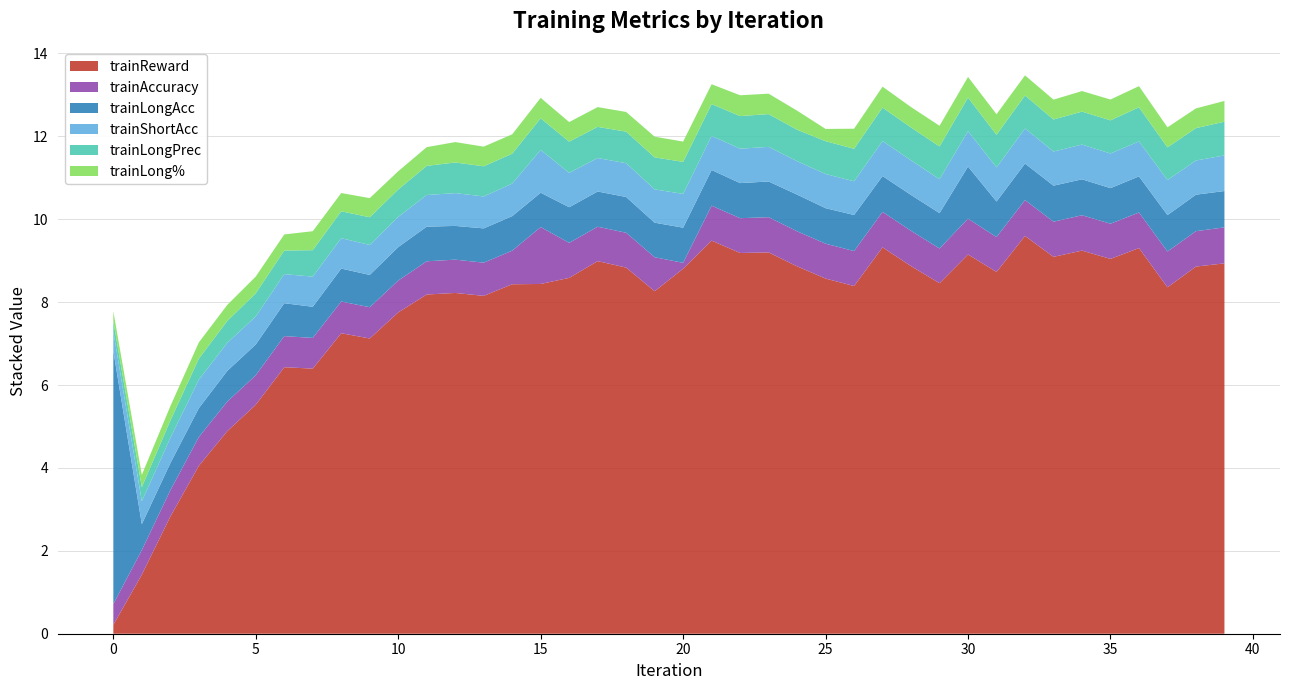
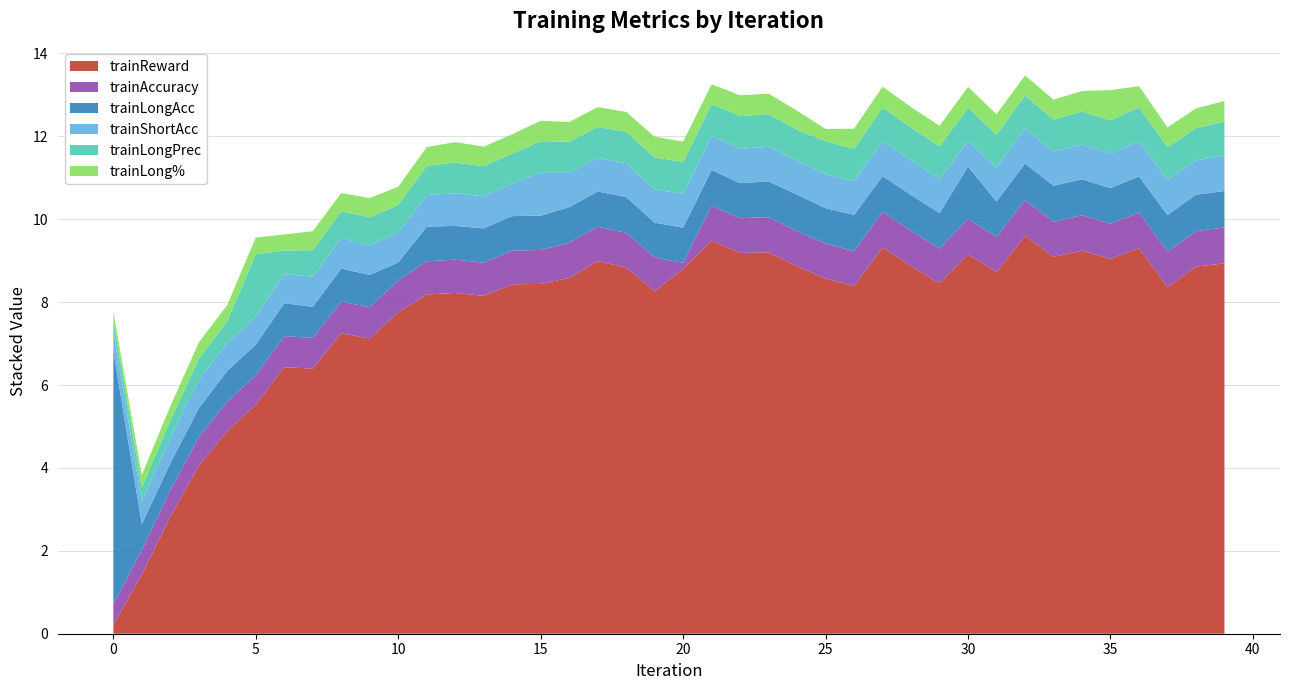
trainLongPrec, 5: 0.6 -> 1.5
trainLongAcc, 10: 0.8 -> 0.4
trainAccuracy, 15: 1.4 -> 0.8
trainShortAcc, 30: 0.9 -> 0.6
trainLong%, 35: 0.5 -> 0.7
